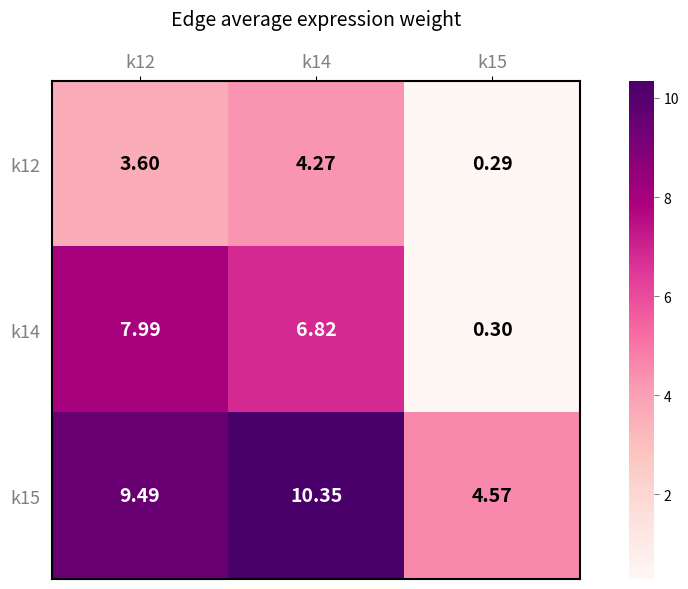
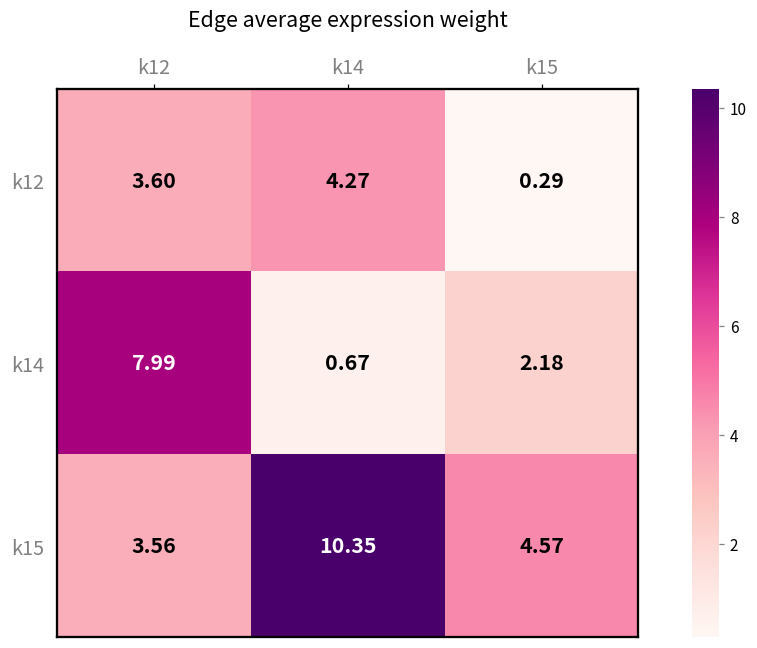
k14, k14: 6.82 -> 0.67
k14, k15: 0.30 -> 2.18
k15, k12: 9.49 -> 3.56
